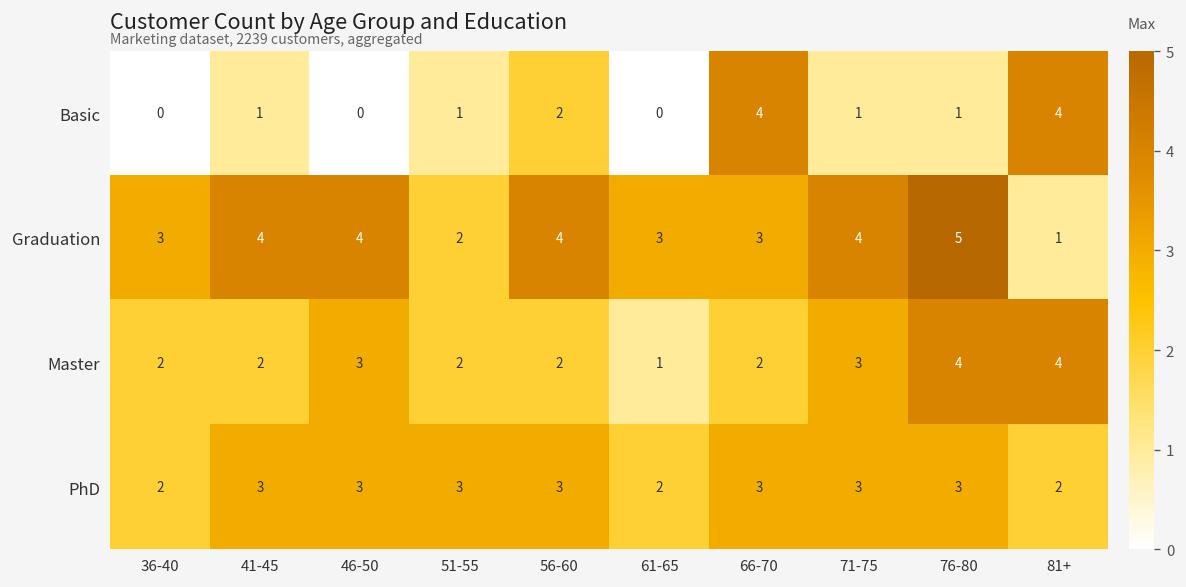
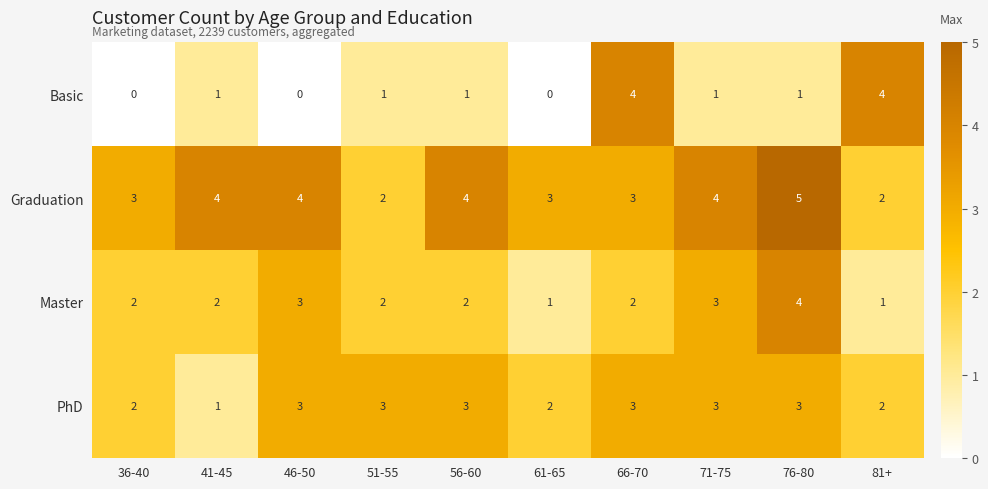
Basic, 56-60: 2 -> 1
Graduation, 81+: 1 -> 2
Master, 81+: 4 -> 1
PhD, 41-45: 3 -> 1
